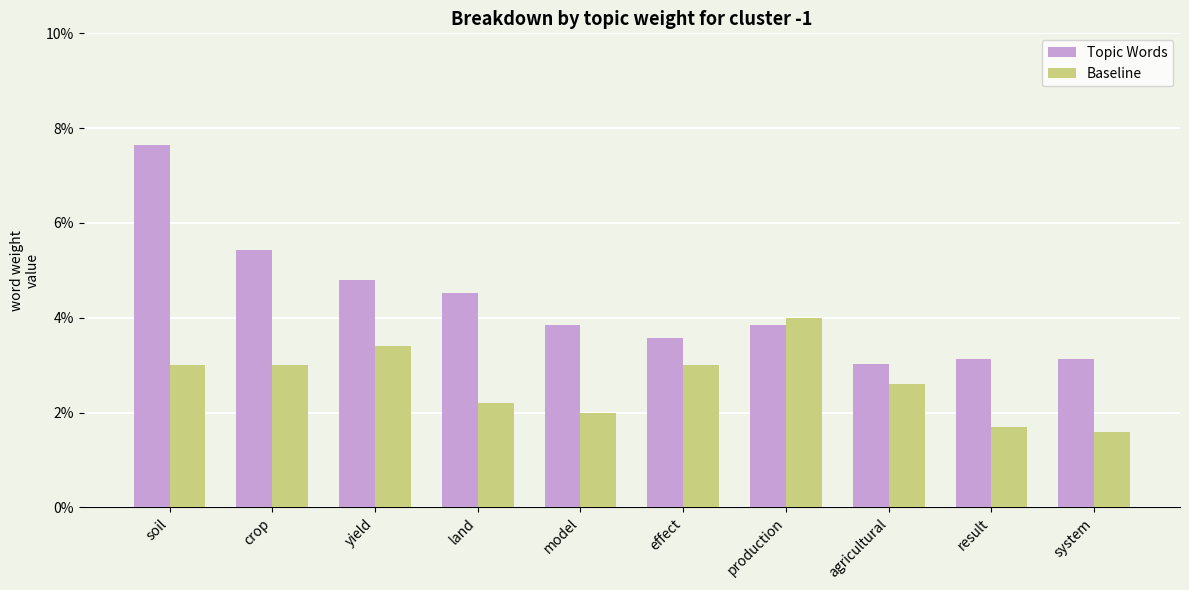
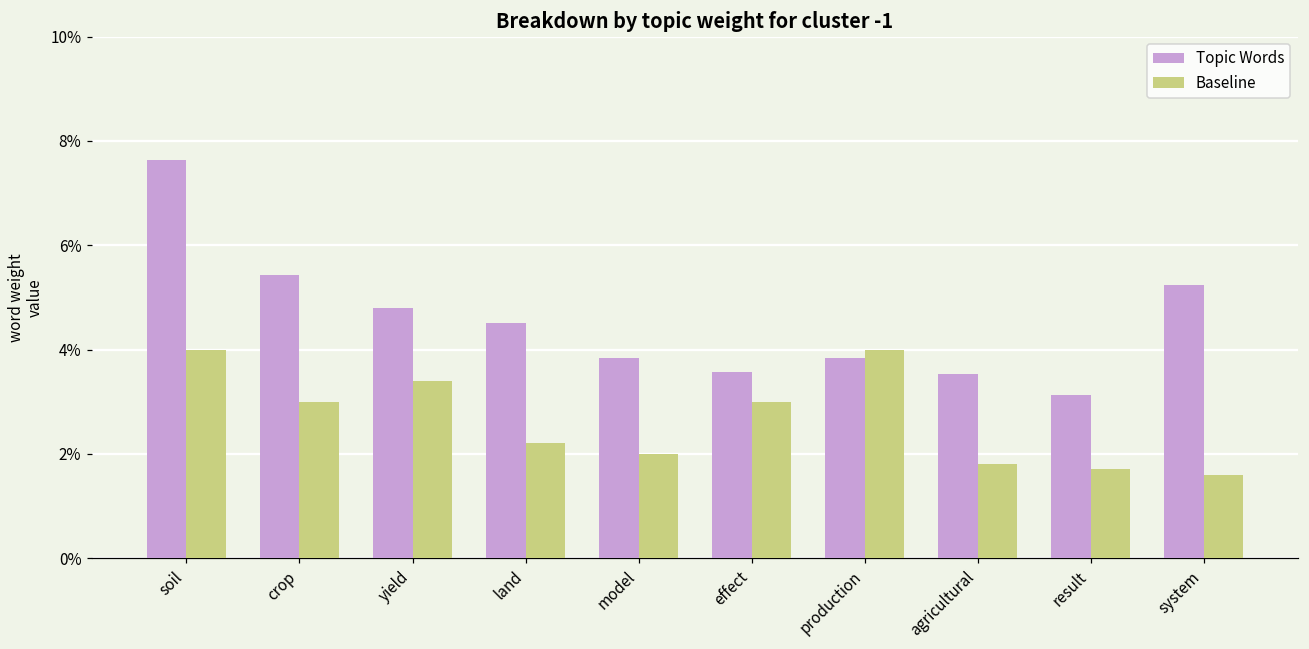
Baseline, soil: 3.0% -> 4.0%
Topic Words, agricultural: 3.0% -> 3.5%
Baseline, agricultural: 2.6% -> 1.8%
Topic Words, system: 3.1% -> 5.2%
